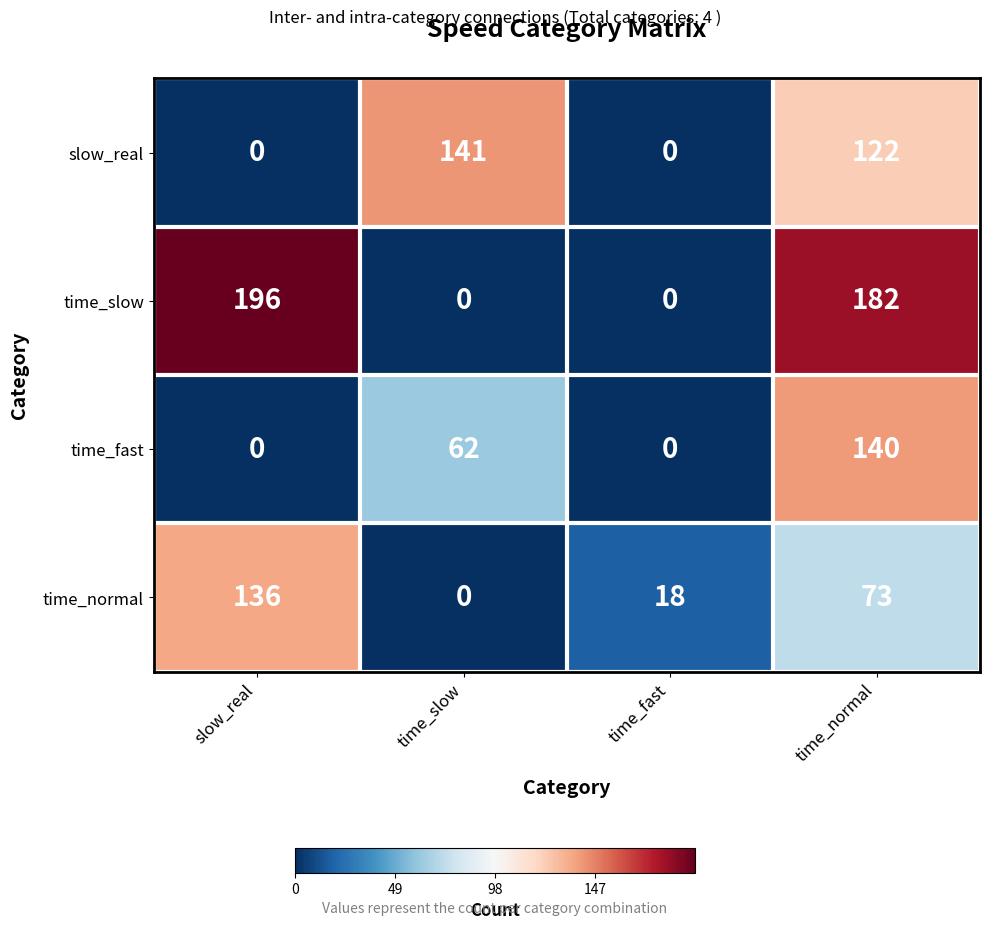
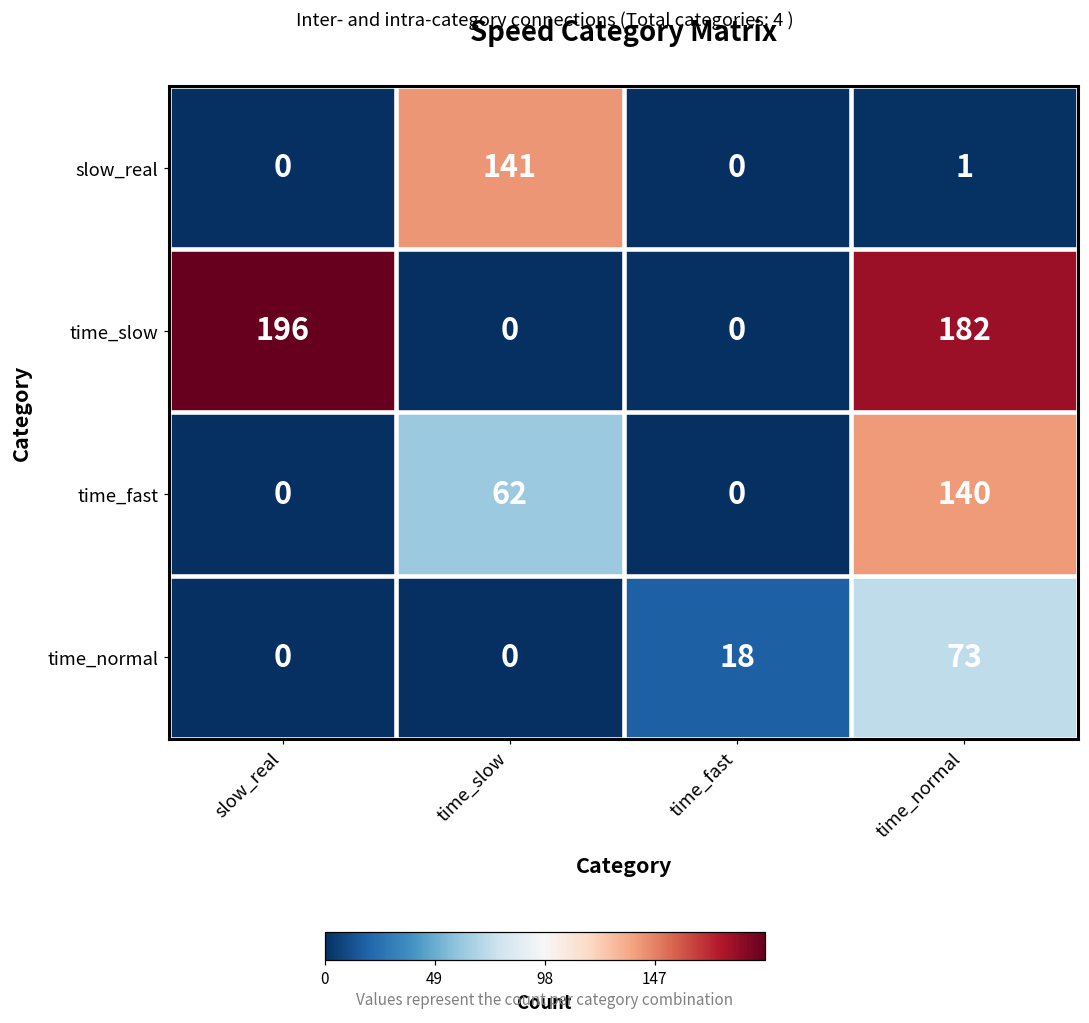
slow_real, time_normal: 122 -> 1
time_normal, slow_real: 136 -> 0
